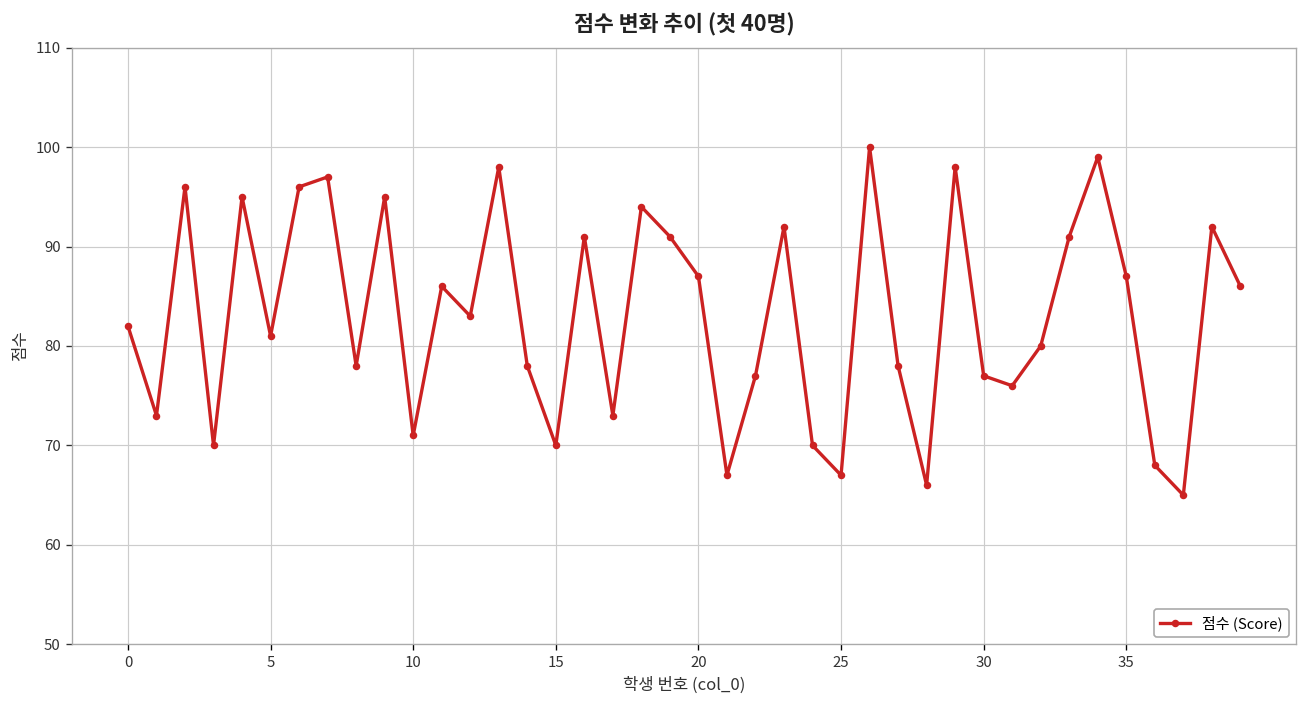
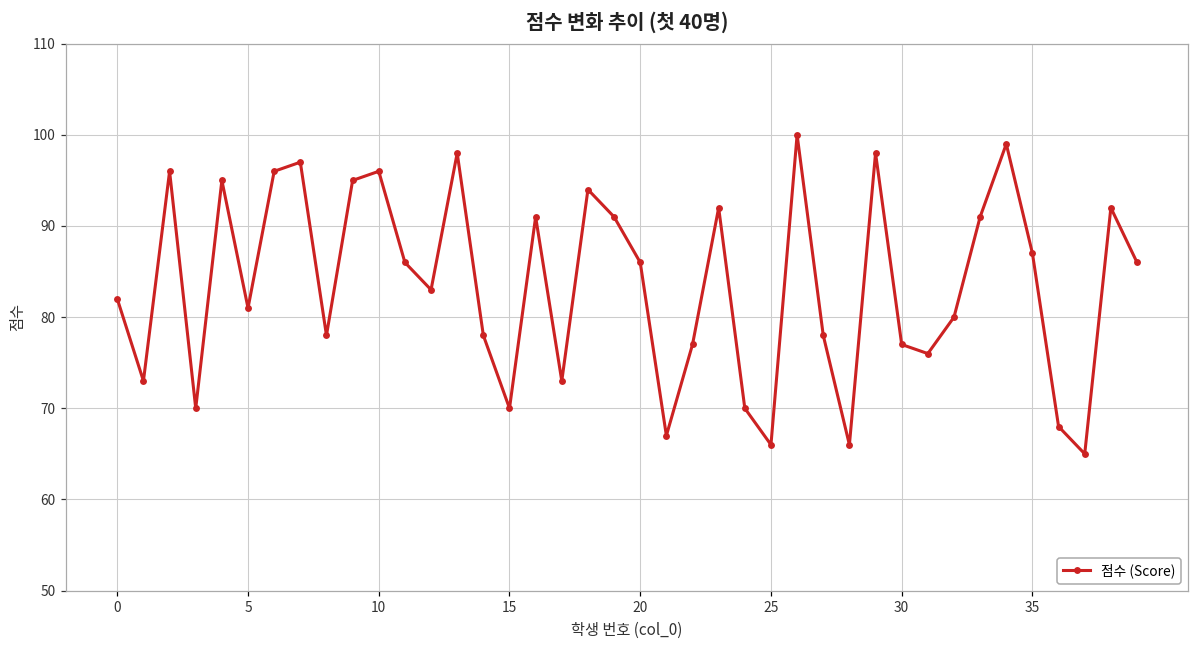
10: 71 -> 96
20: 87 -> 86
25: 67 -> 66
